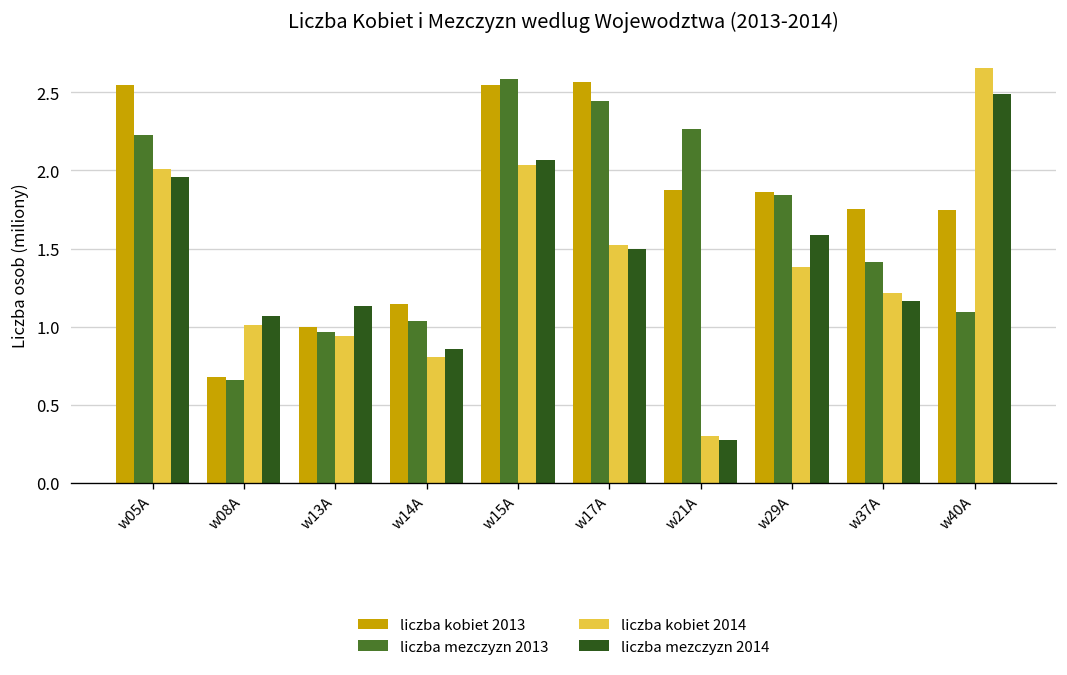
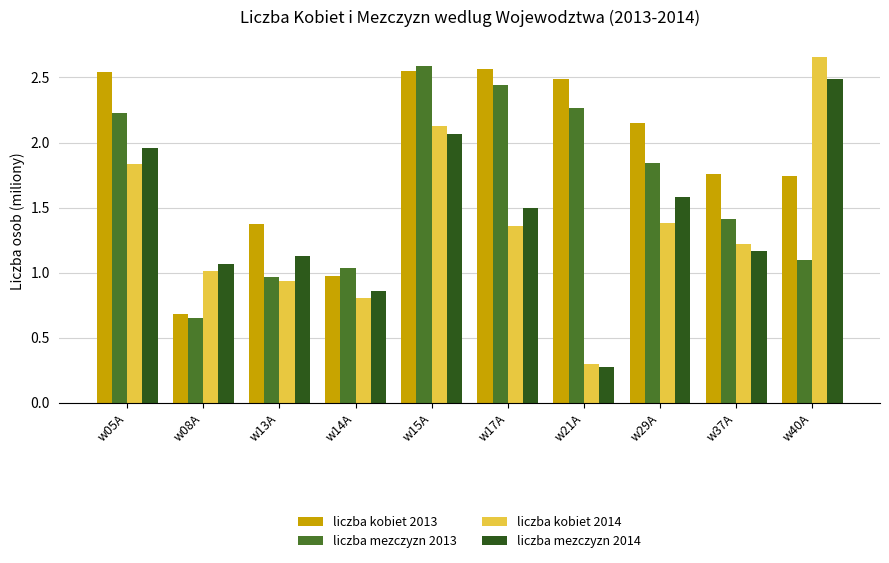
liczba kobiet 2014, w05A: 2.01 -> 1.83
liczba kobiet 2013, w13A: 1.00 -> 1.37
liczba kobiet 2013, w14A: 1.14 -> 0.98
liczba kobiet 2014, w15A: 2.03 -> 2.13
liczba kobiet 2014, w17A: 1.52 -> 1.36
liczba kobiet 2013, w21A: 1.87 -> 2.49
liczba kobiet 2013, w29A: 1.86 -> 2.15
